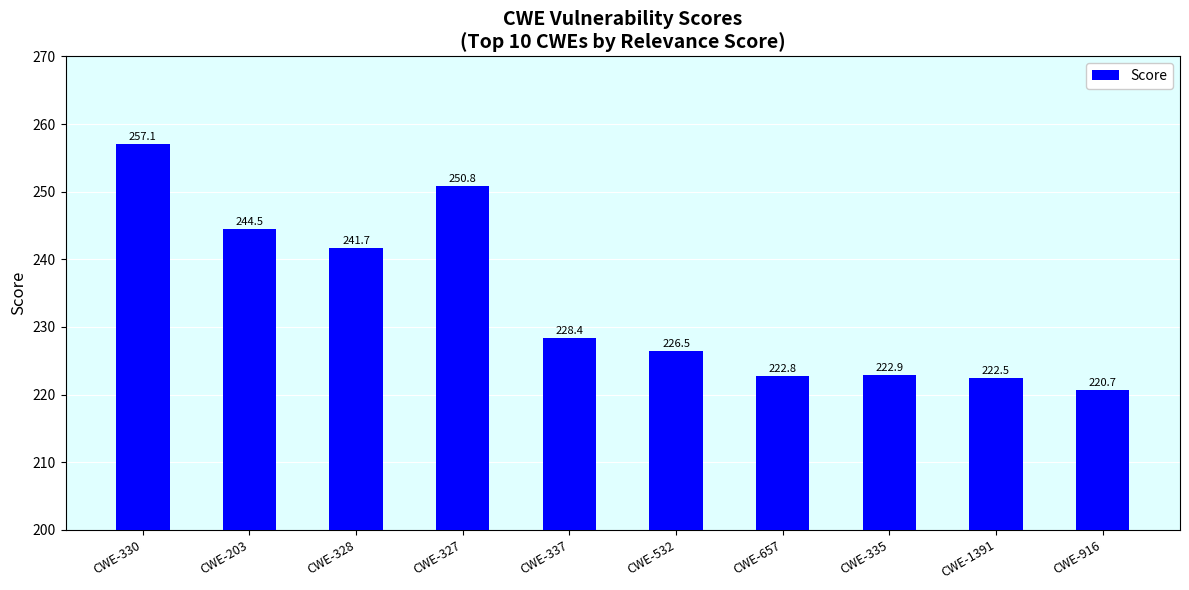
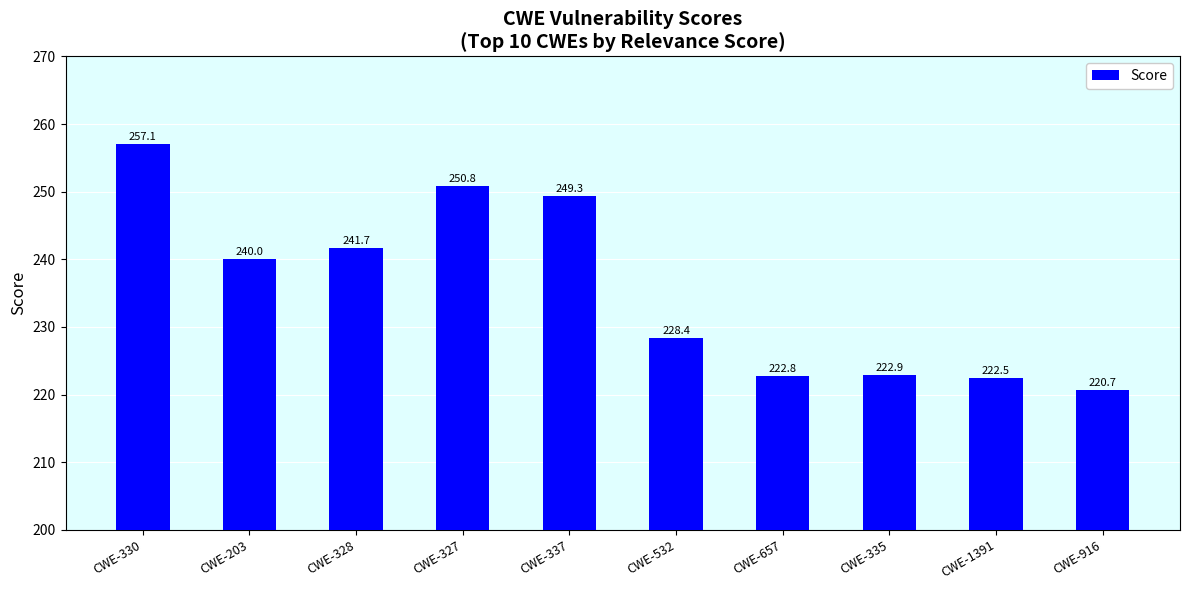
CWE-203: 244.5 -> 240.0
CWE-337: 228.4 -> 249.3
CWE-532: 226.5 -> 228.4
